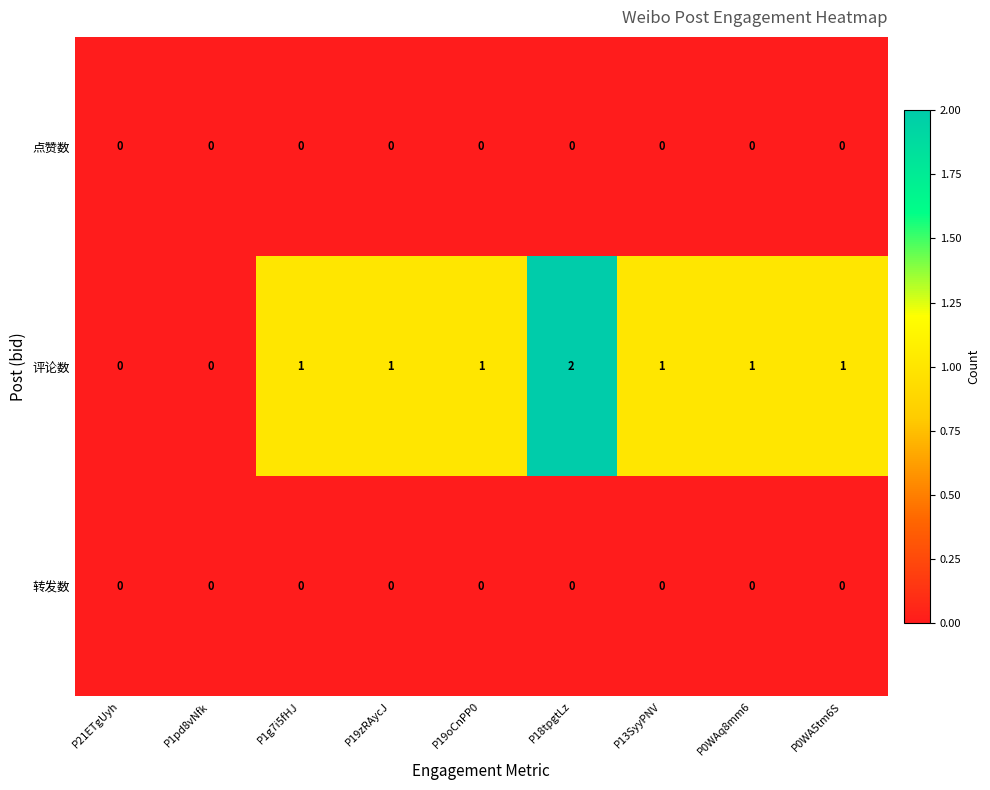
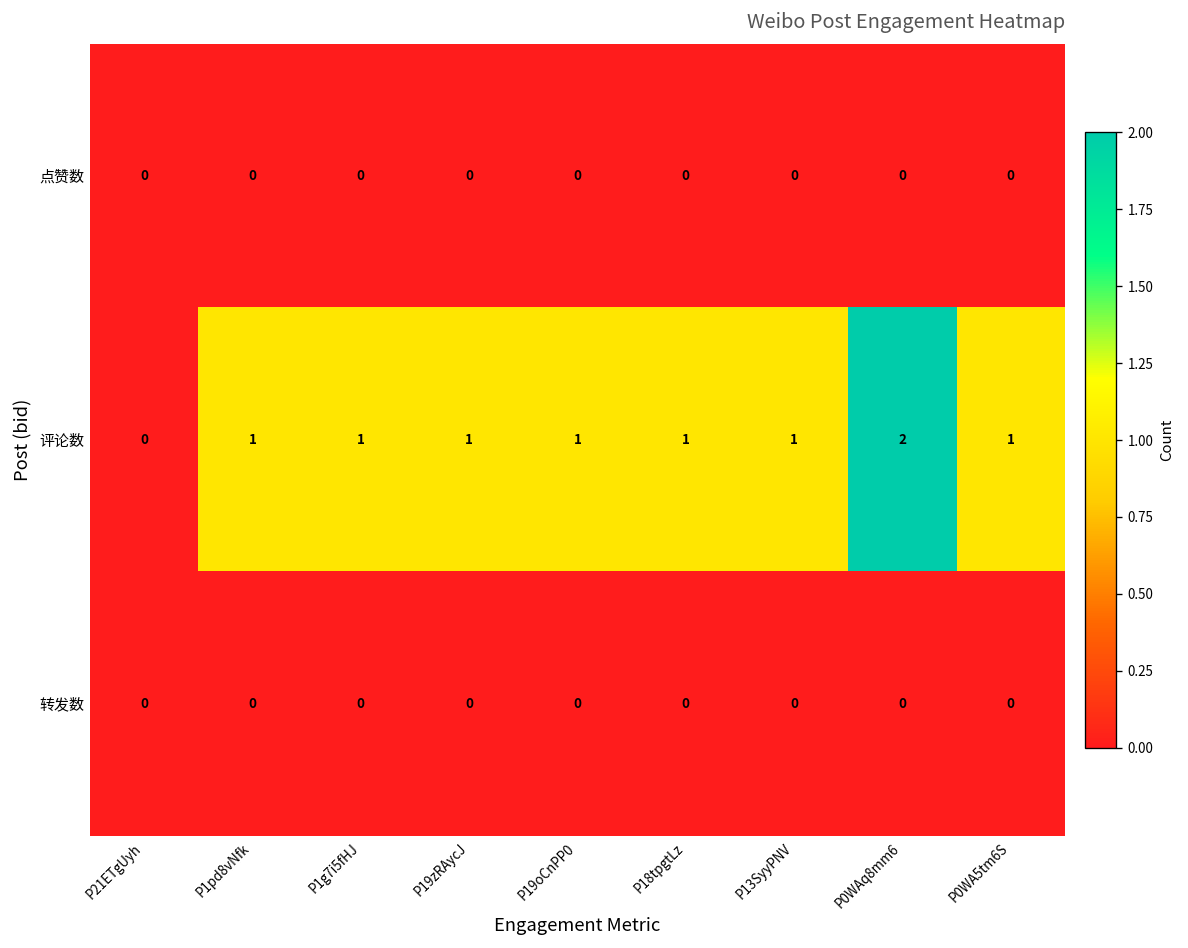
评论数, P1pd8vNfk: 0 -> 1
评论数, P18tpgtLz: 2 -> 1
评论数, P0WAq8mm6: 1 -> 2
